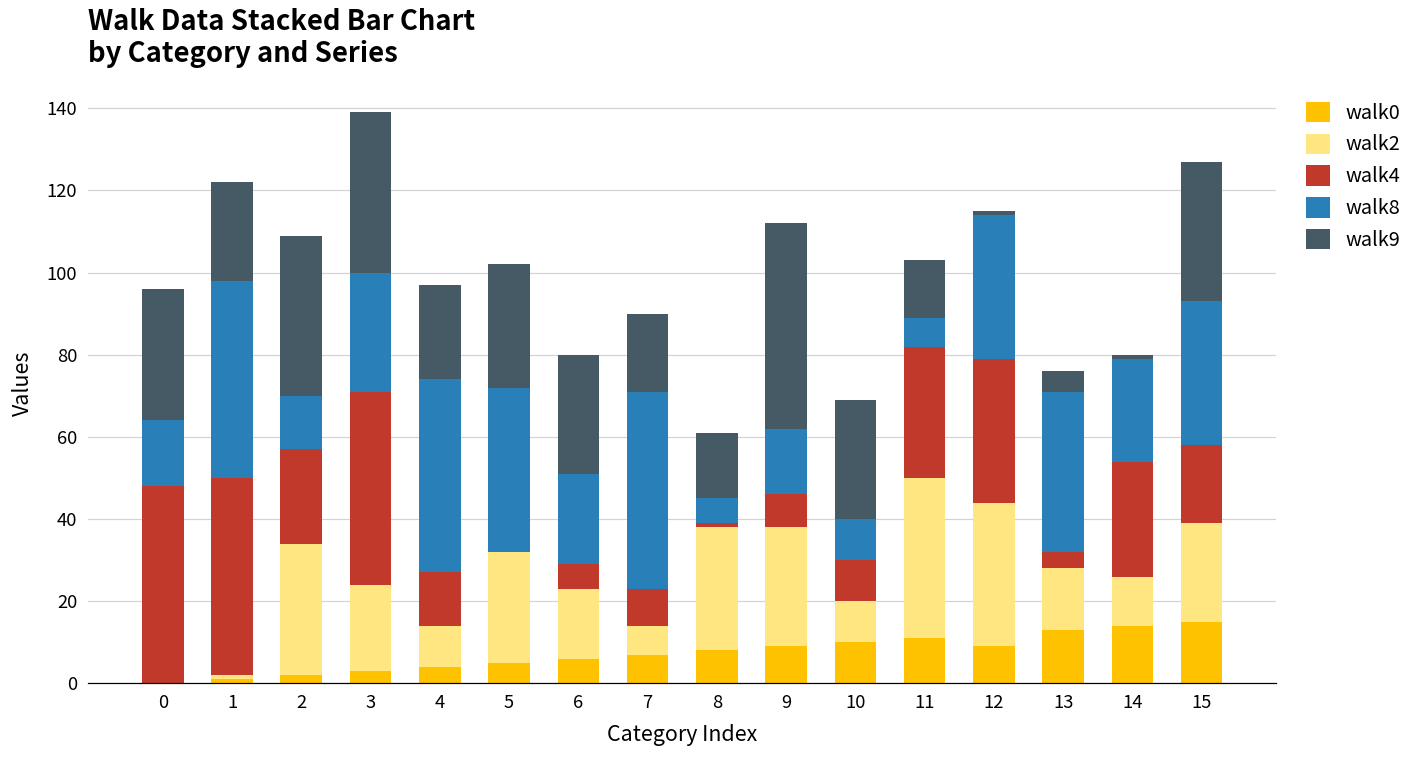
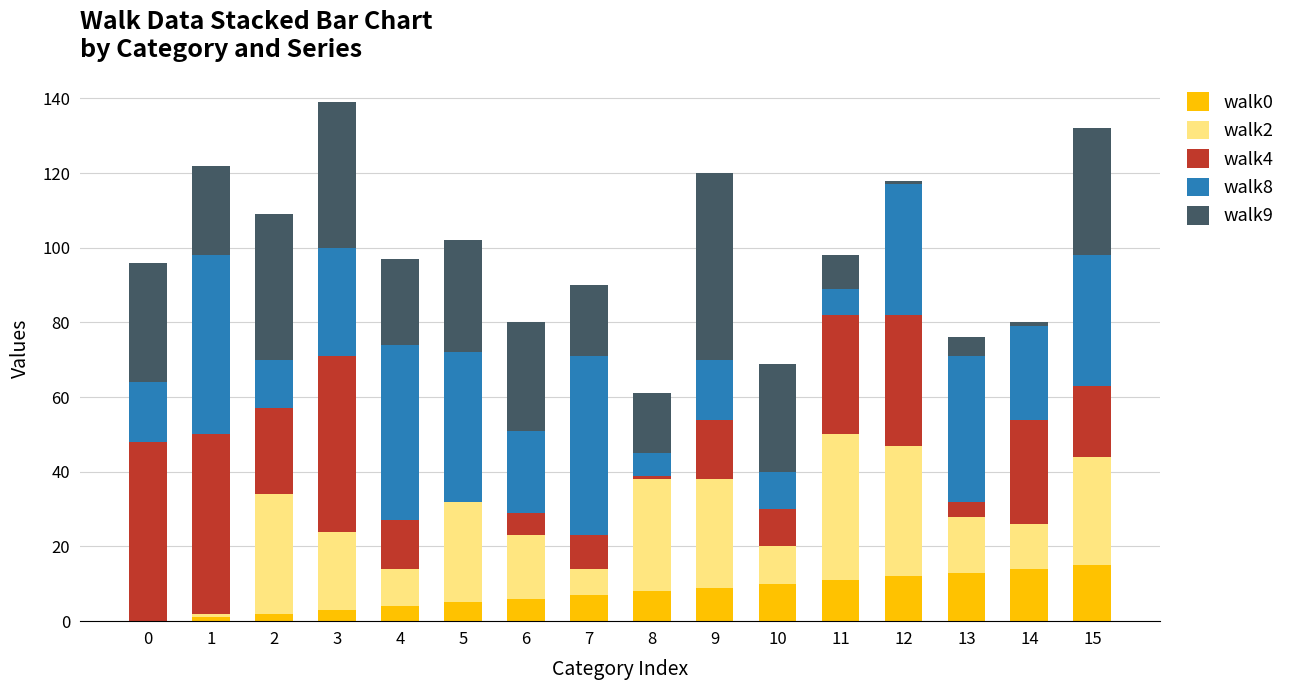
walk4, 9: 8 -> 16
walk9, 11: 14 -> 9
walk0, 12: 9 -> 12
walk2, 15: 24 -> 29
